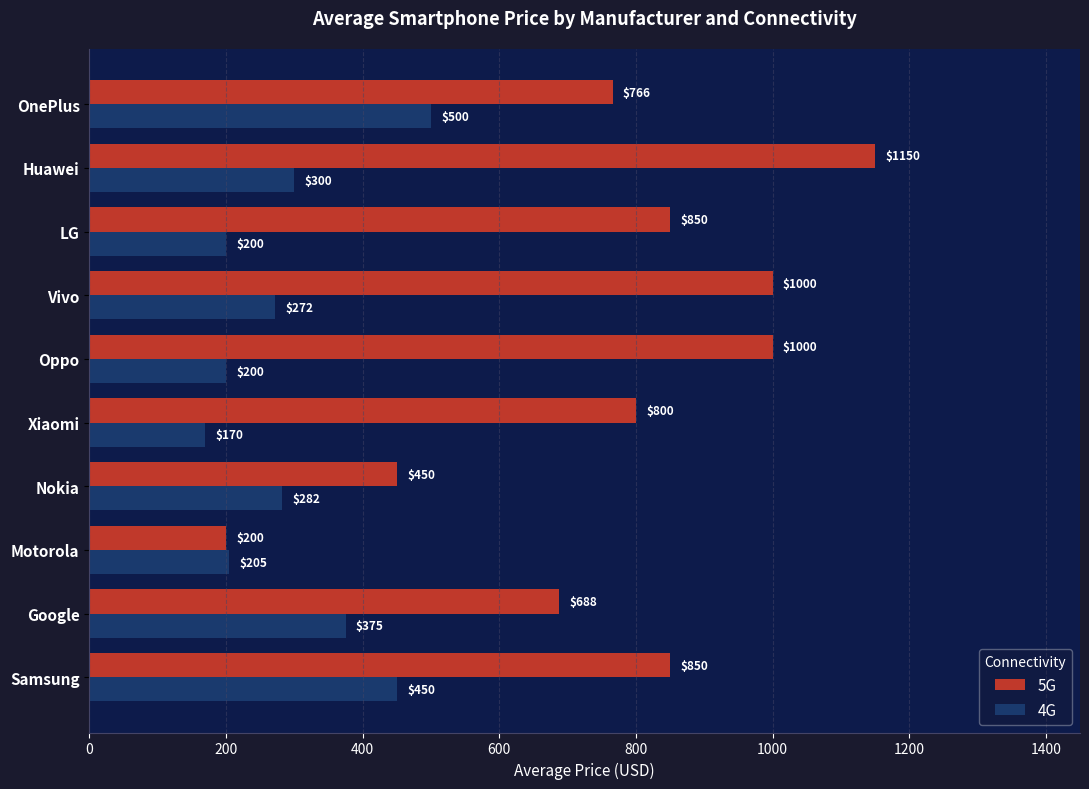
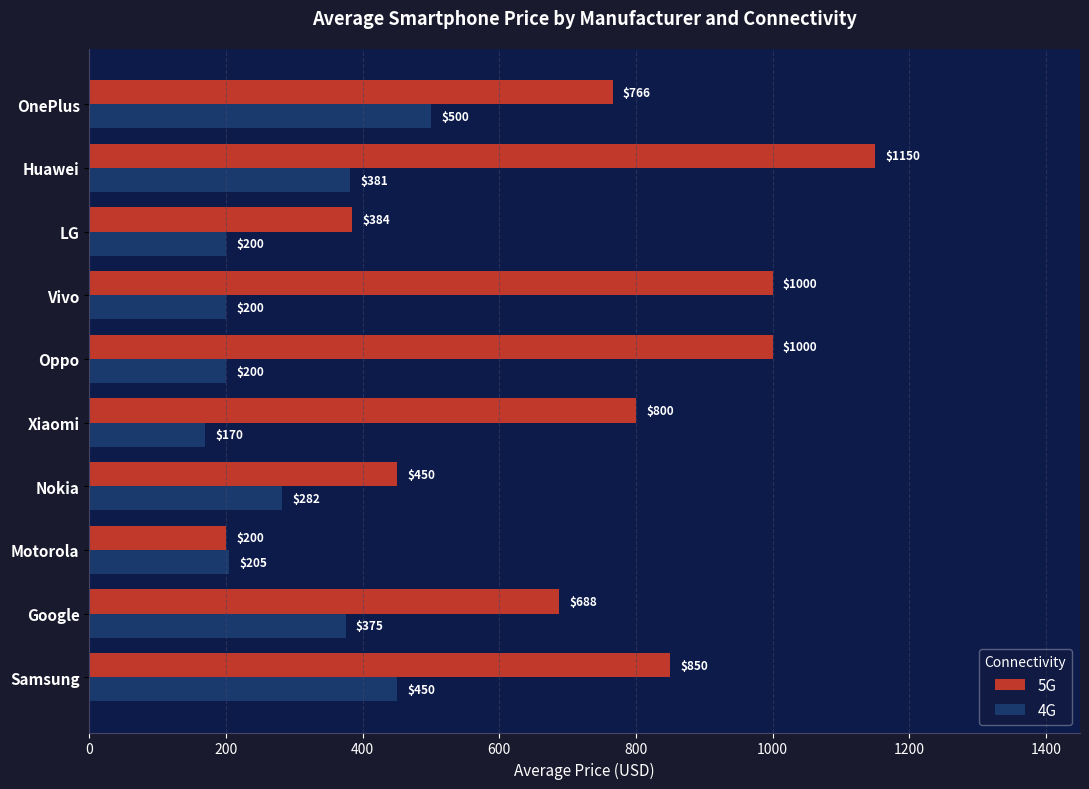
4G, Huawei: $300 -> $381
5G, LG: $850 -> $384
4G, Vivo: $272 -> $200
